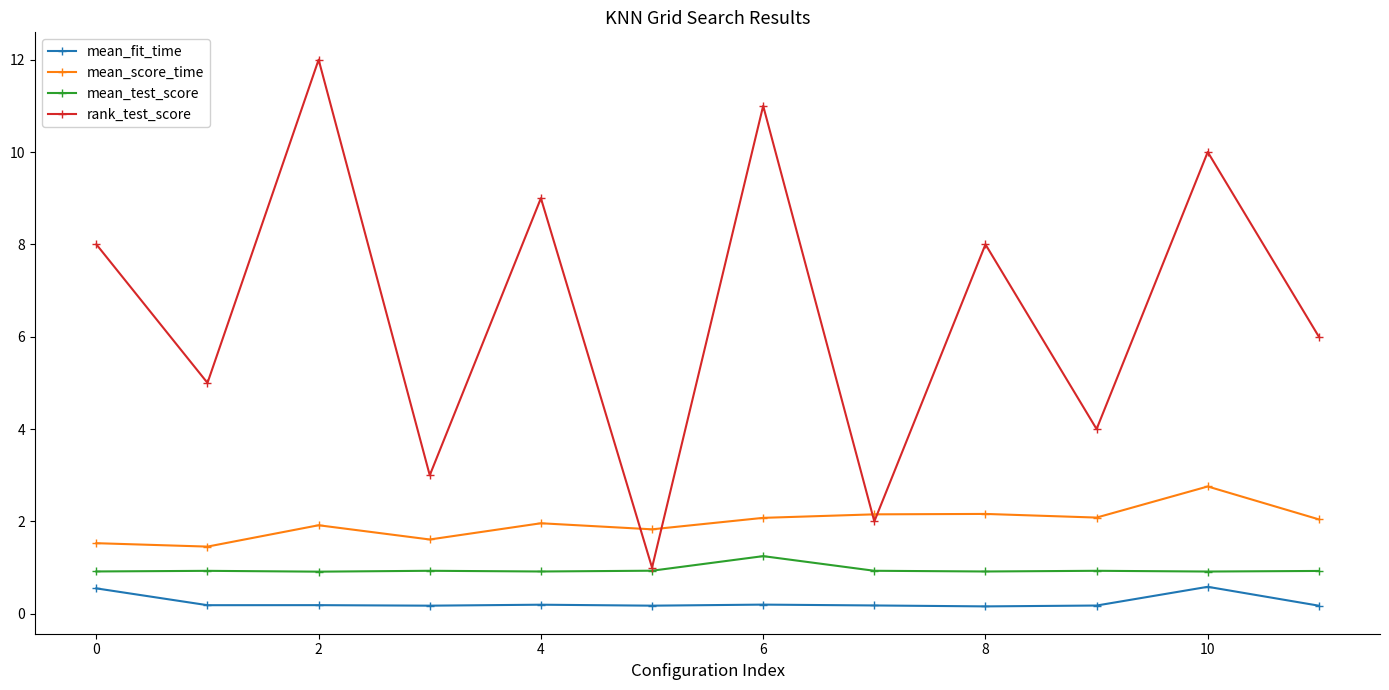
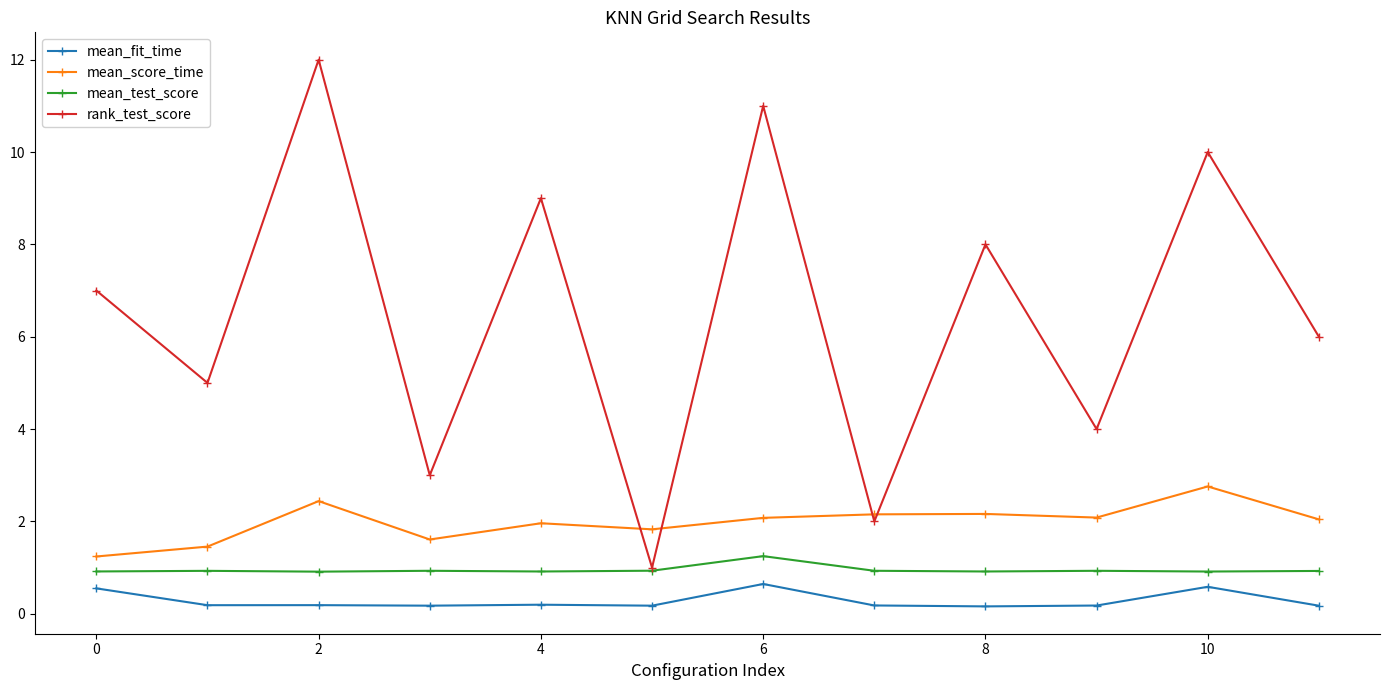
mean_score_time, 0: 1.5 -> 1.2
rank_test_score, 0: 8 -> 7
mean_score_time, 2: 1.9 -> 2.4
mean_fit_time, 6: 0.2 -> 0.6
